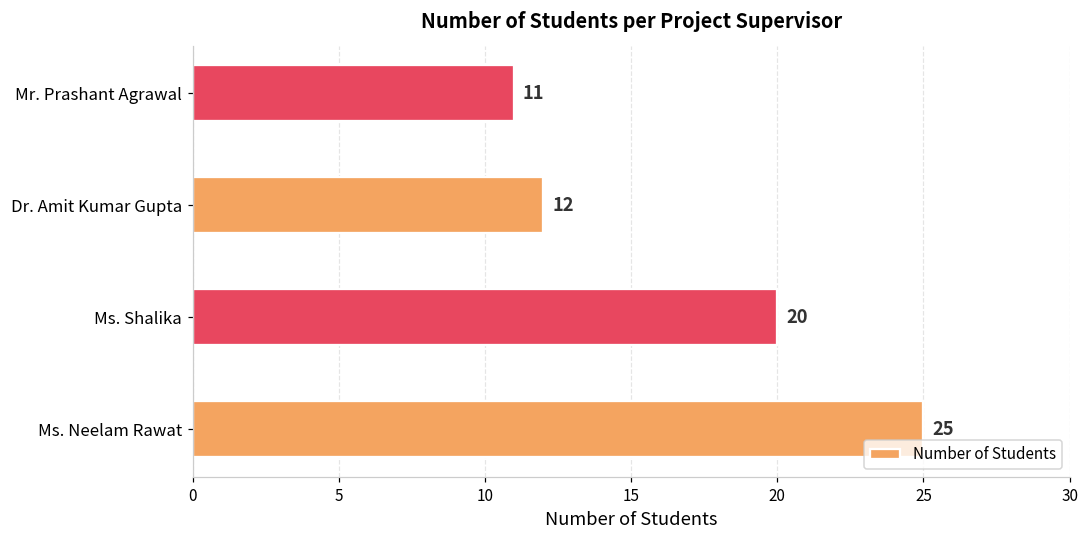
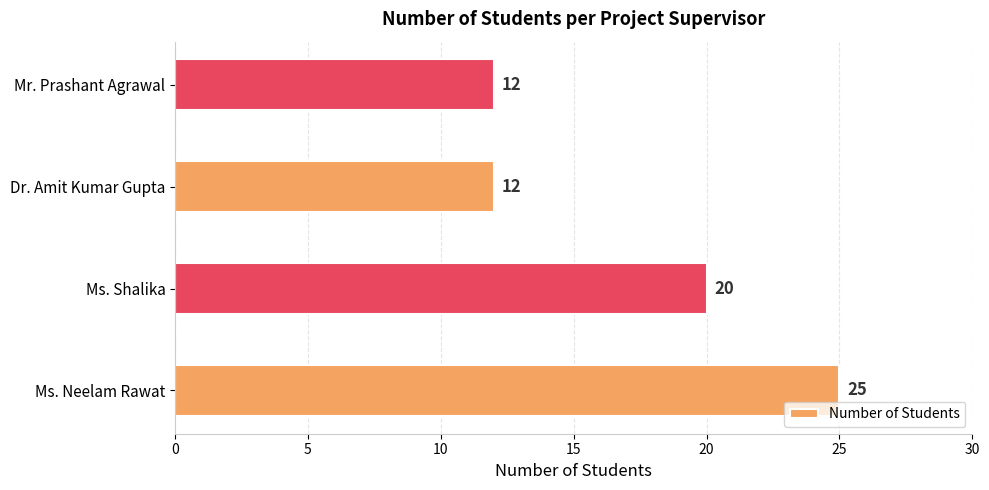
Mr. Prashant Agrawal: 11 -> 12
